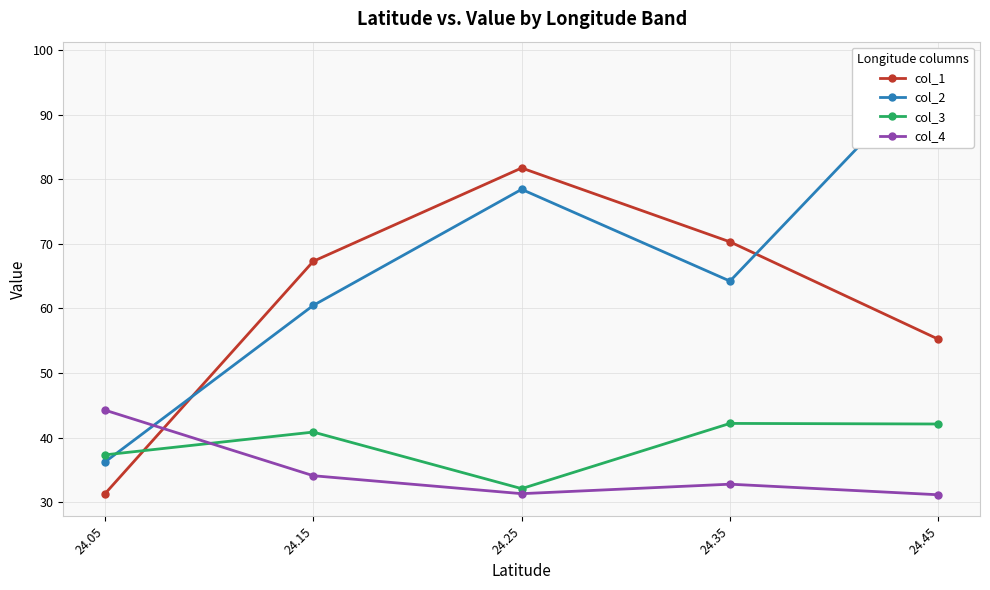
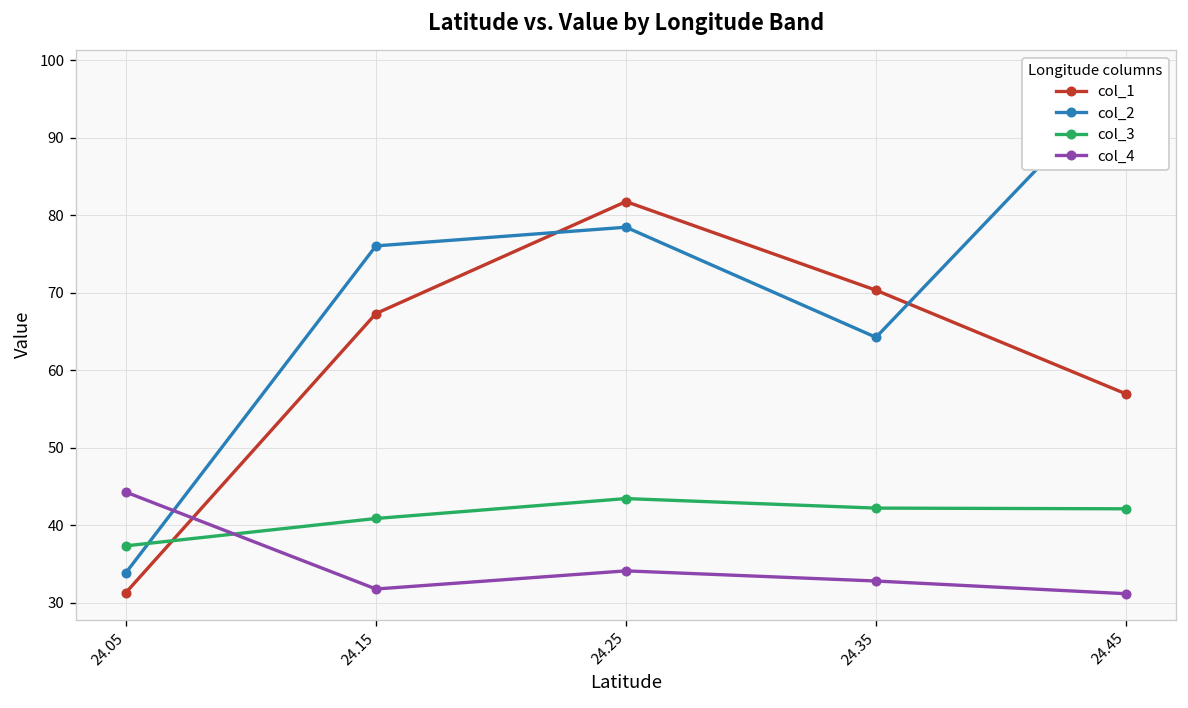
col_2, 24.05: 36 -> 34
col_2, 24.15: 60 -> 76
col_4, 24.15: 34 -> 32
col_3, 24.25: 32 -> 43
col_4, 24.25: 31 -> 34
col_1, 24.45: 55 -> 57
